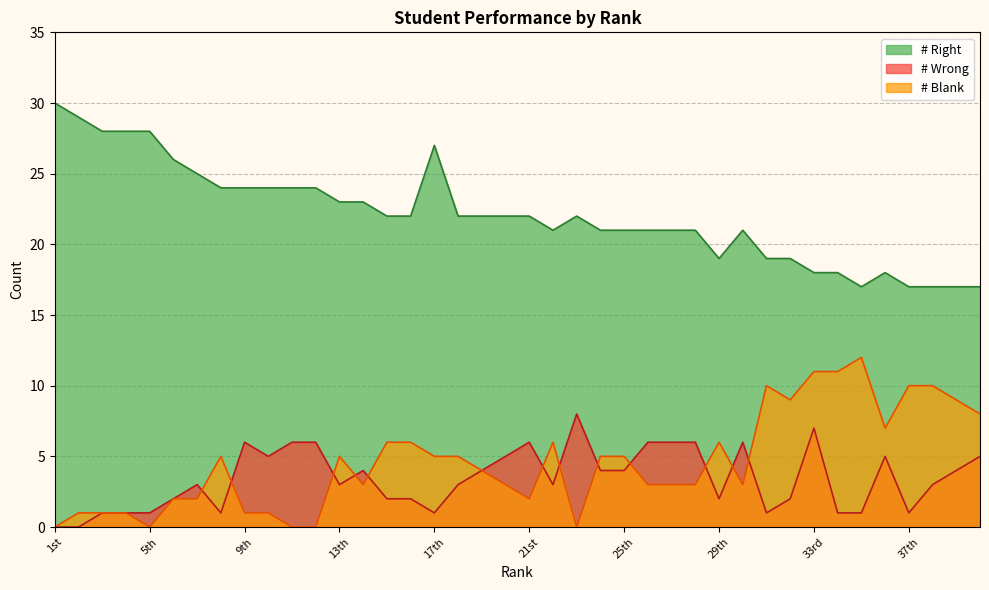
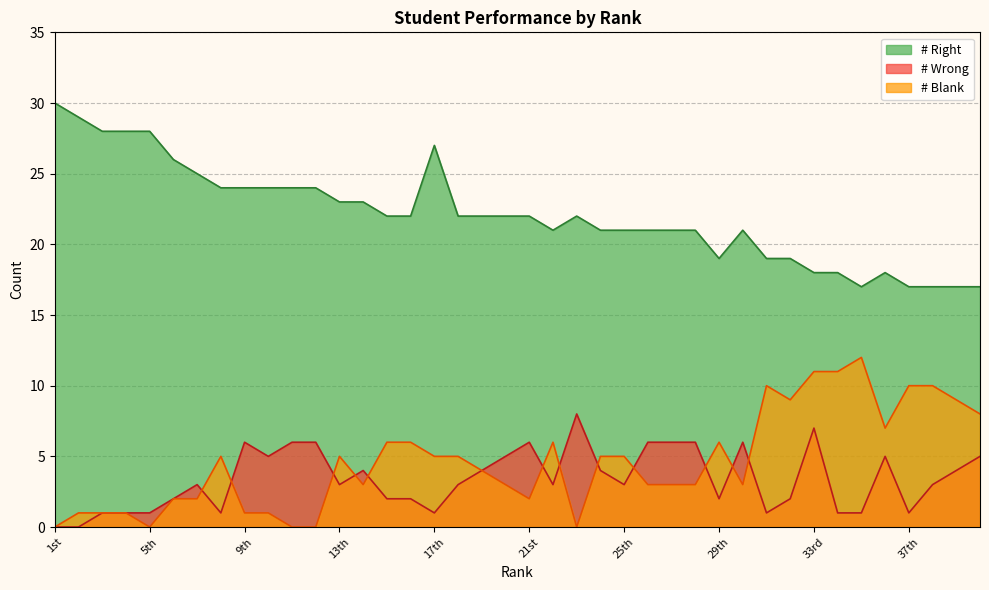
# Wrong, 25th: 4 -> 3
